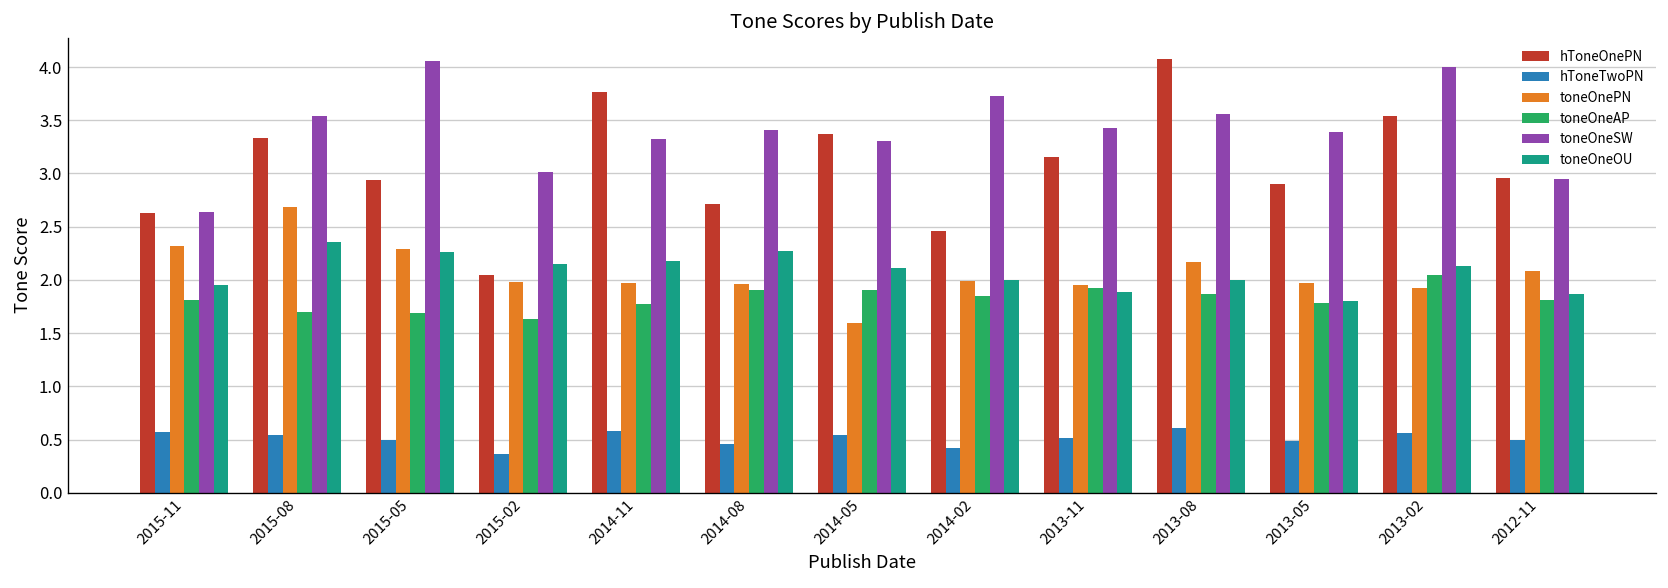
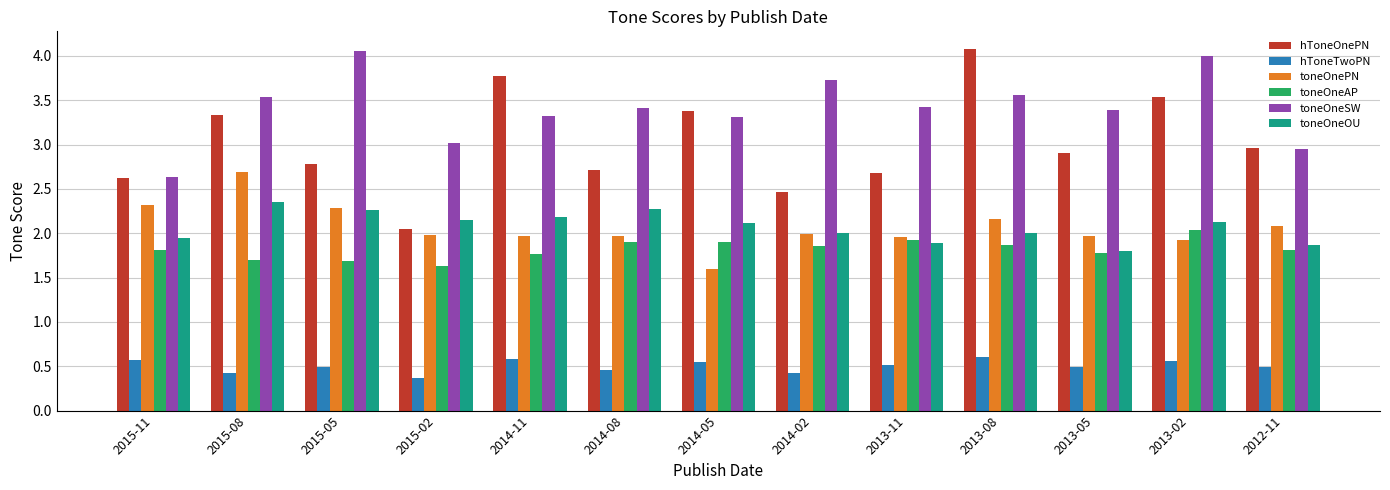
hToneTwoPN, 2015-08: 0.5 -> 0.4
hToneOnePN, 2015-05: 2.9 -> 2.8
hToneOnePN, 2013-11: 3.2 -> 2.7
